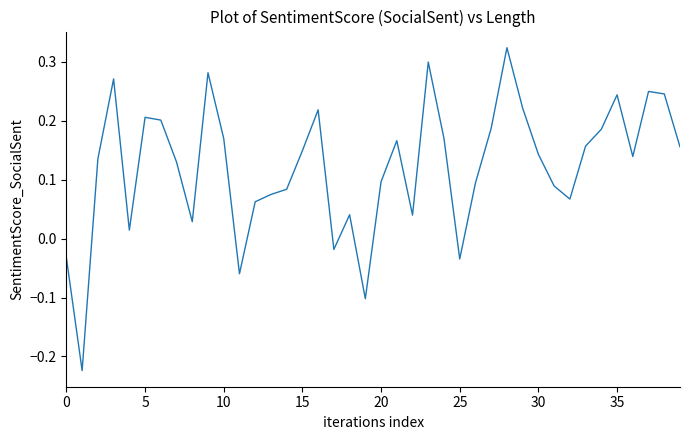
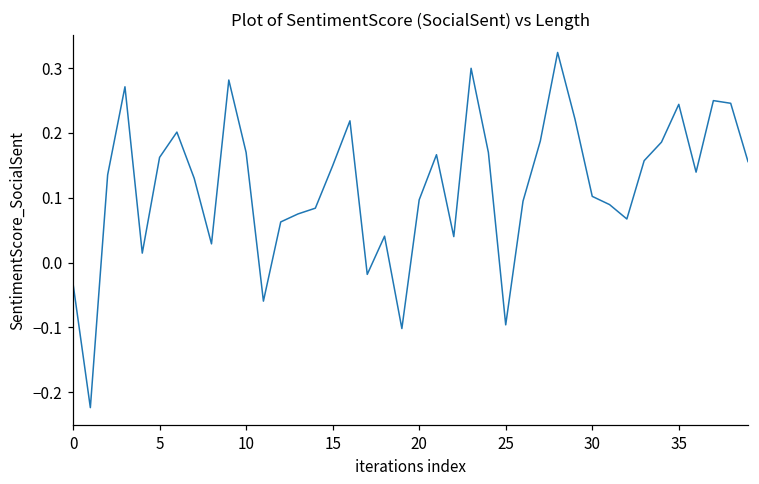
5: 0.21 -> 0.16
25: -0.03 -> -0.10
30: 0.14 -> 0.10
